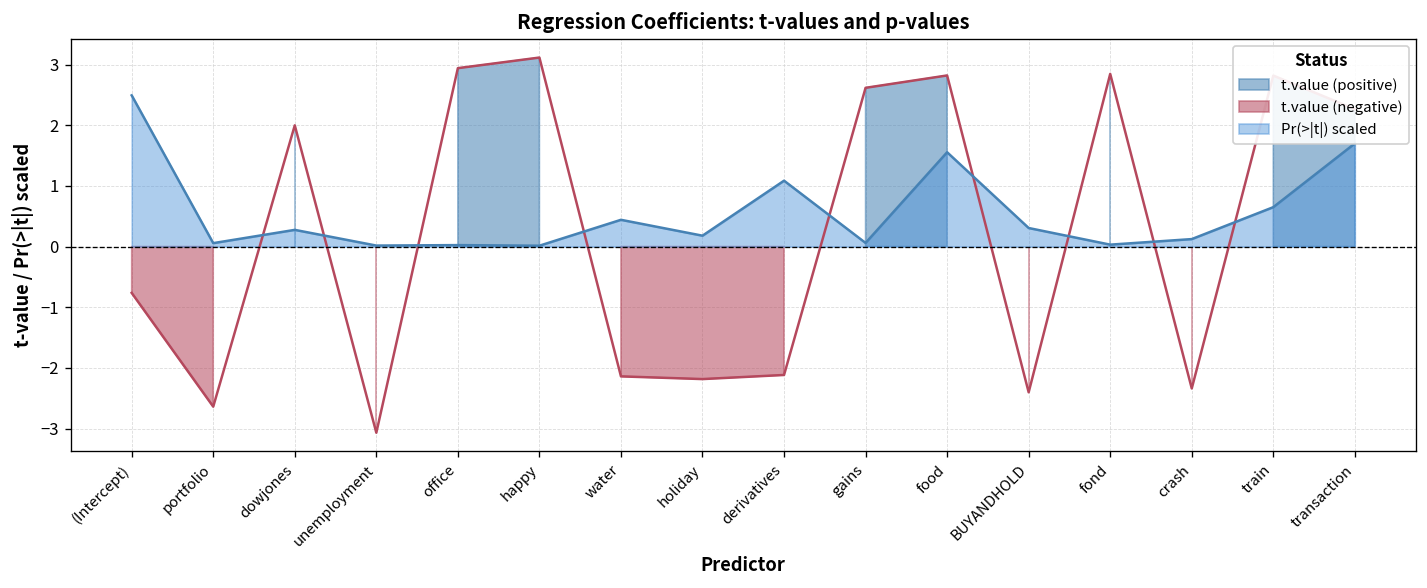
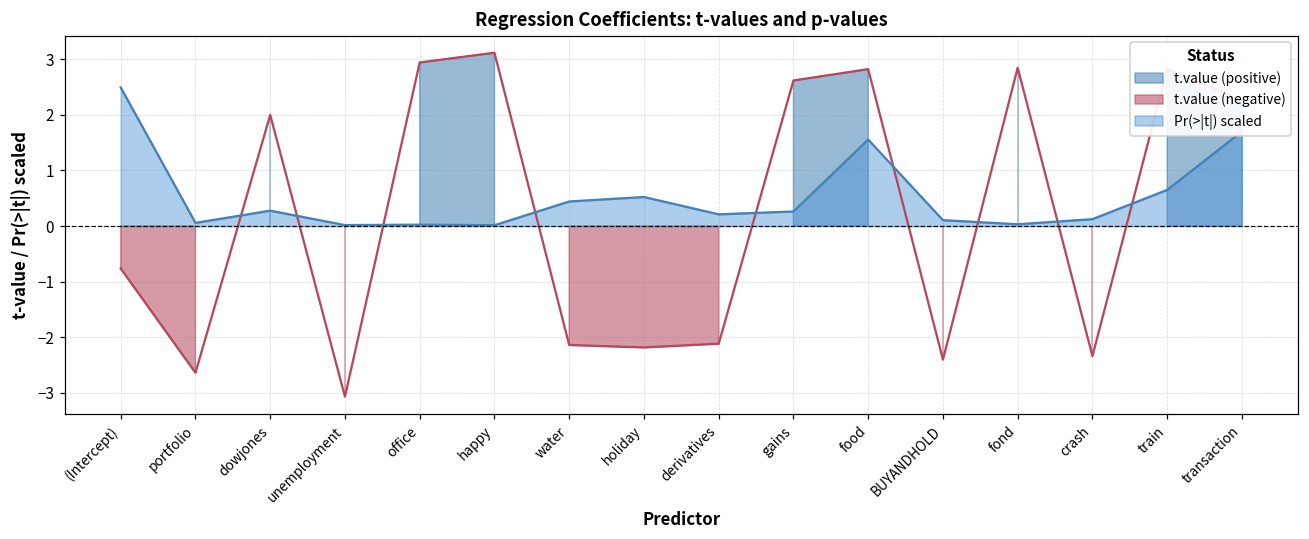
Pr(>|t|) scaled, holiday: 0.2 -> 0.5
Pr(>|t|) scaled, derivatives: 1.1 -> 0.2
Pr(>|t|) scaled, gains: 0.1 -> 0.3
Pr(>|t|) scaled, BUYANDHOLD: 0.3 -> 0.1
